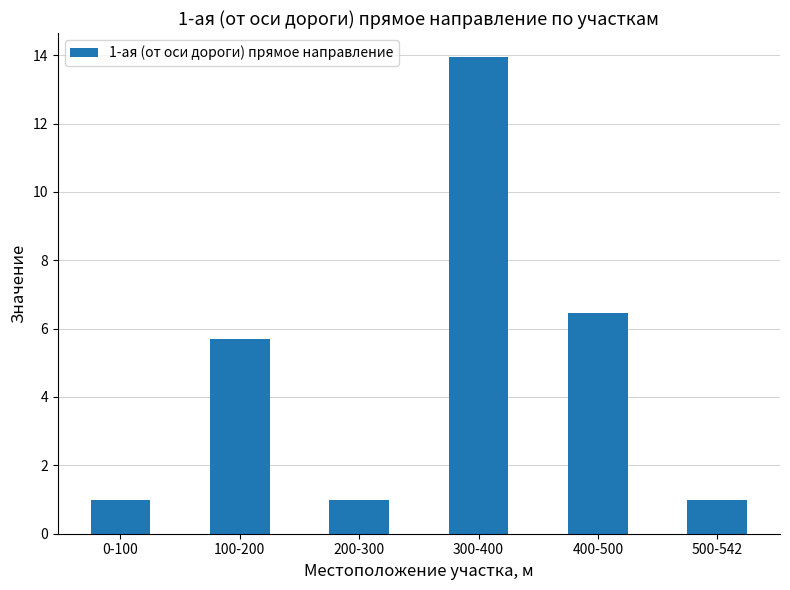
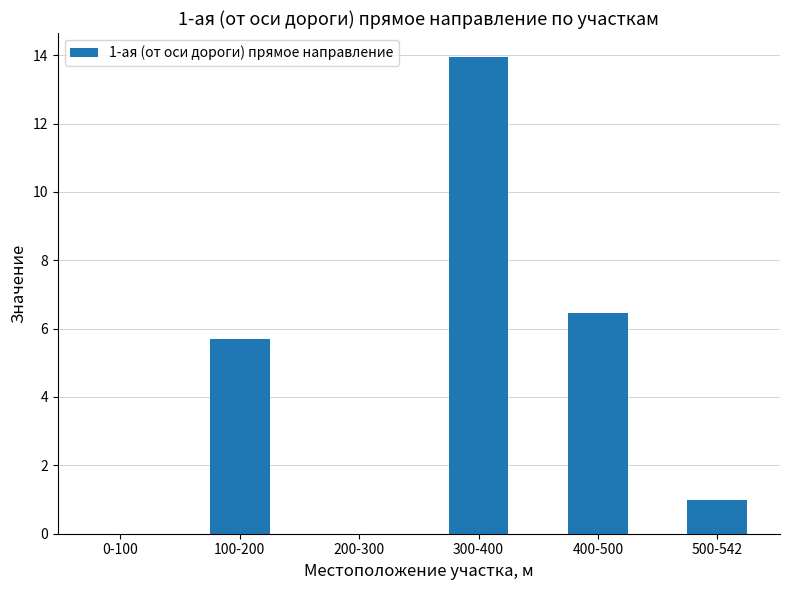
0-100: 1 -> 0
200-300: 1 -> 0
